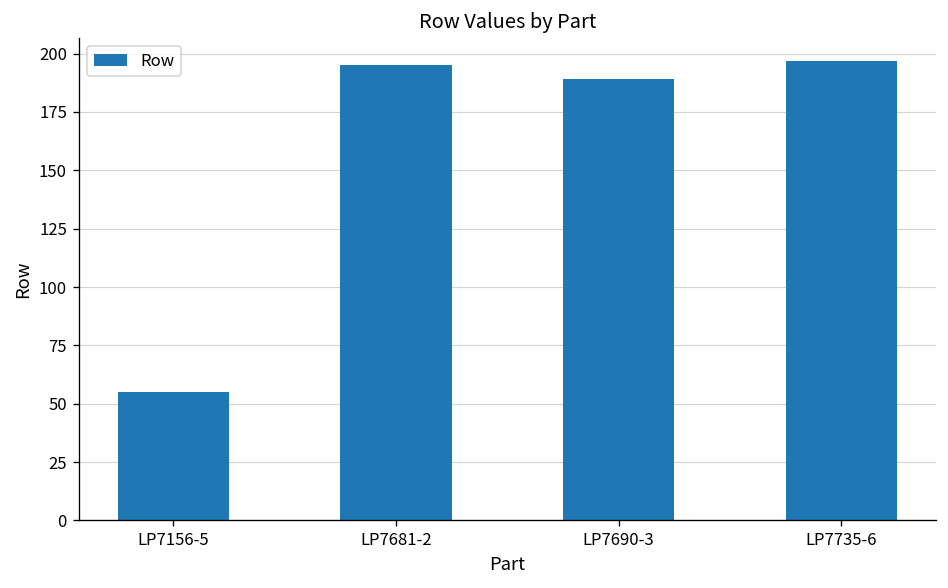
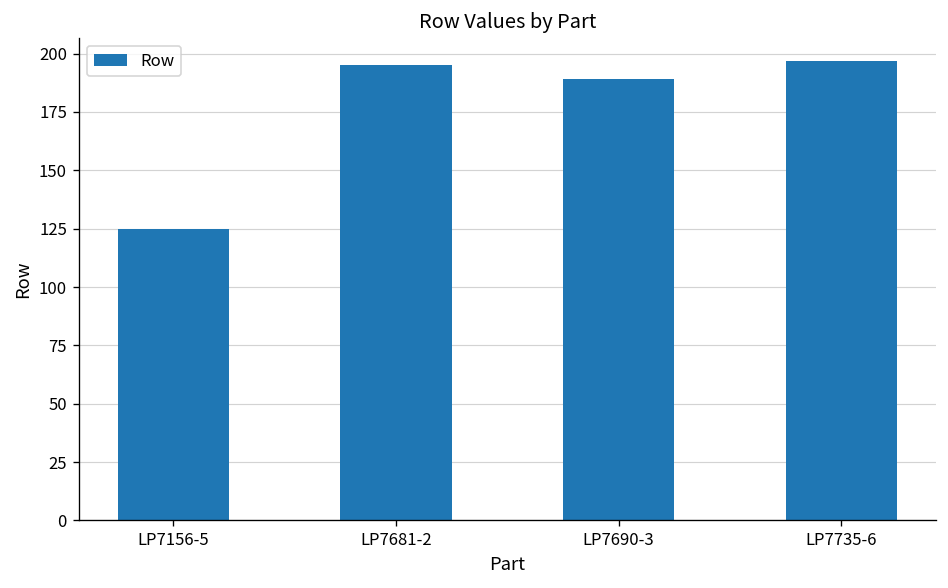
LP7156-5: 55 -> 125
